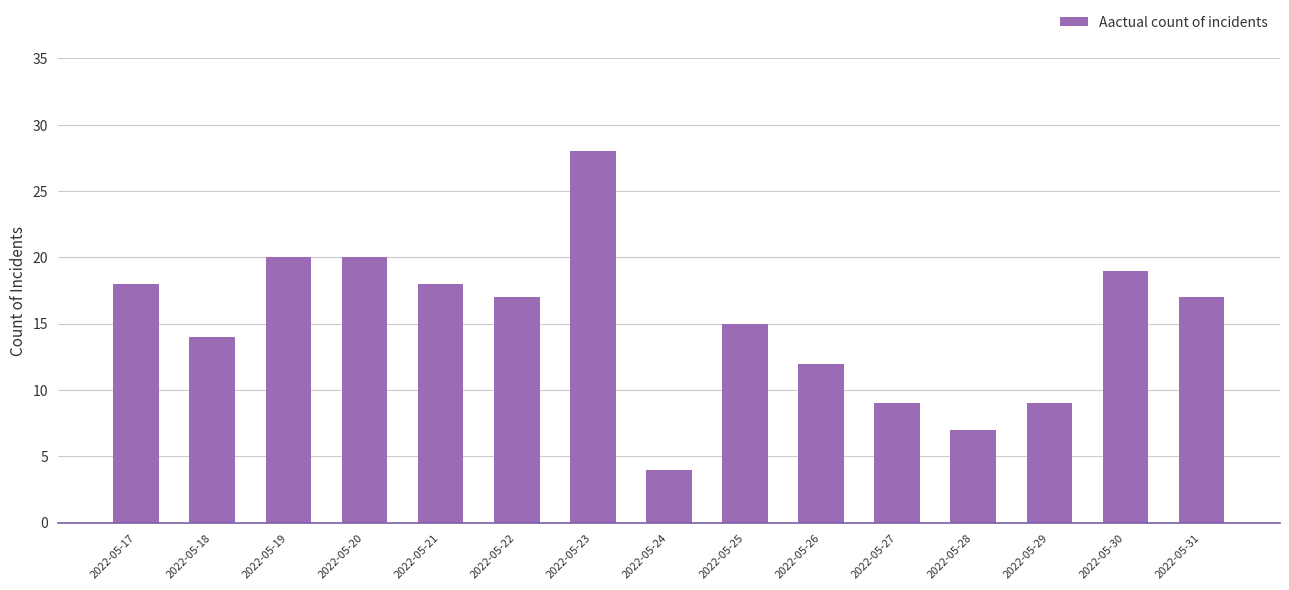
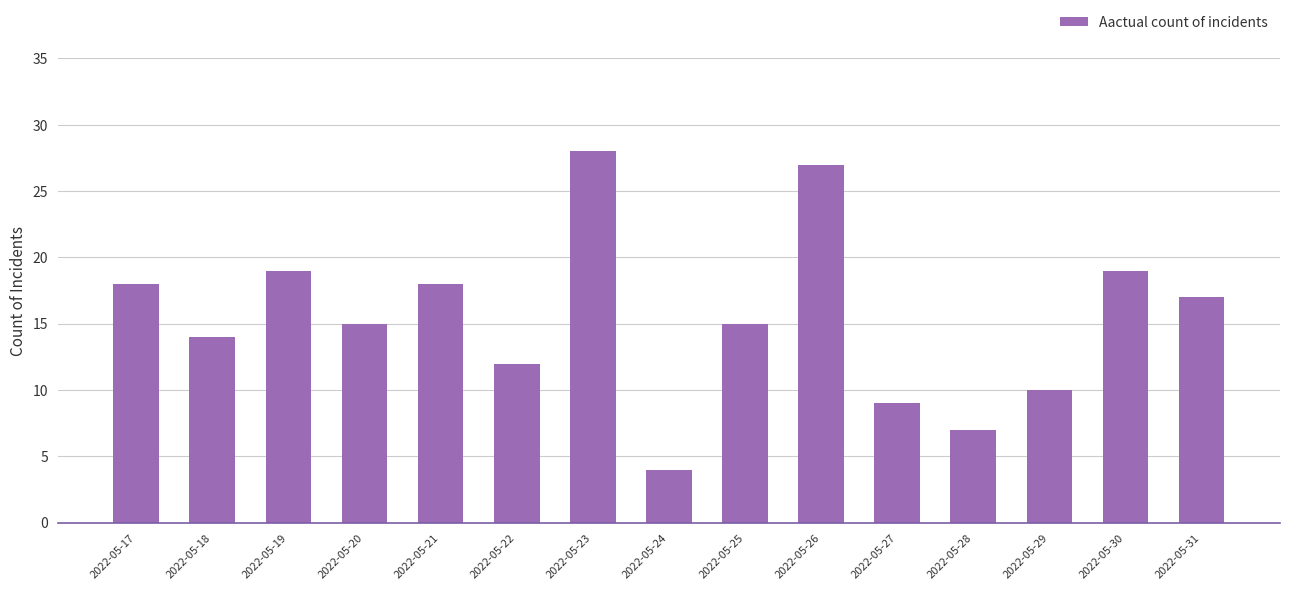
2022-05-19: 20 -> 19
2022-05-20: 20 -> 15
2022-05-22: 17 -> 12
2022-05-26: 12 -> 27
2022-05-29: 9 -> 10
